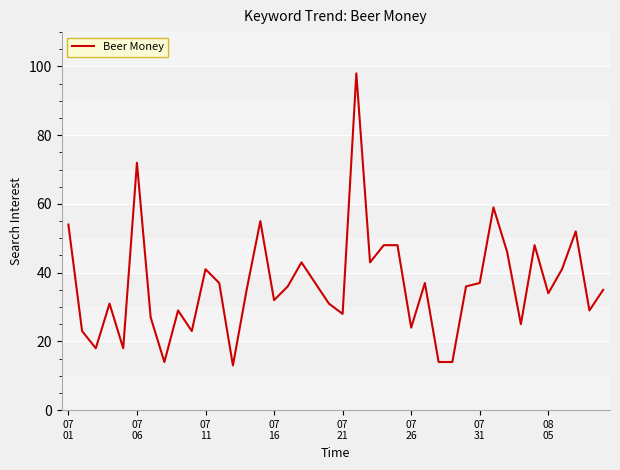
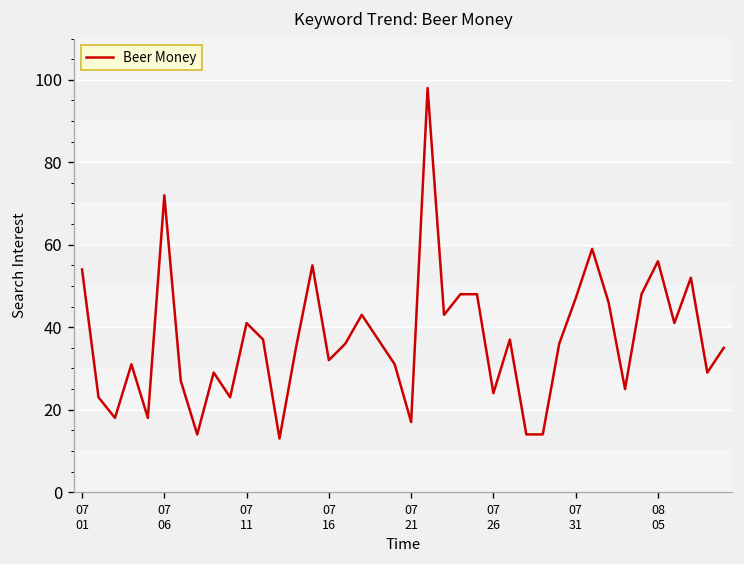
07 21: 28 -> 17
07 31: 37 -> 47
08 05: 34 -> 56
